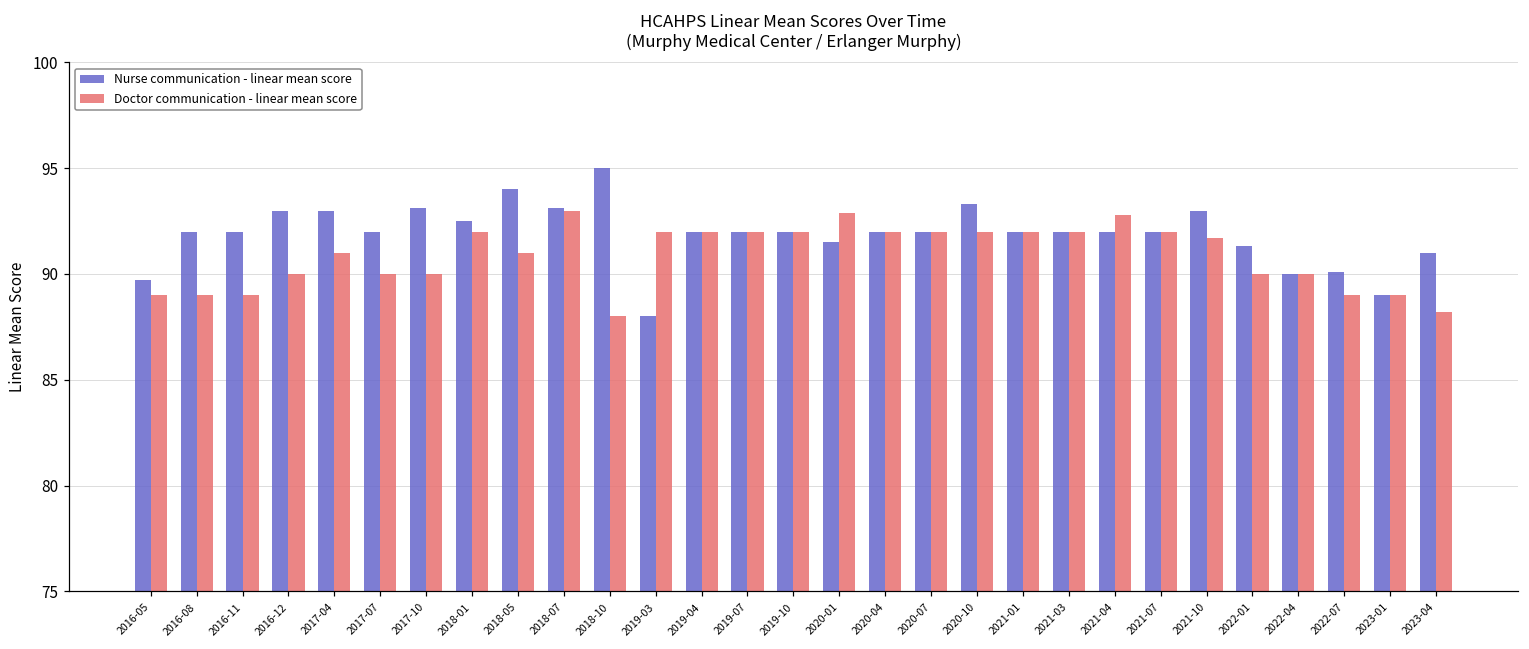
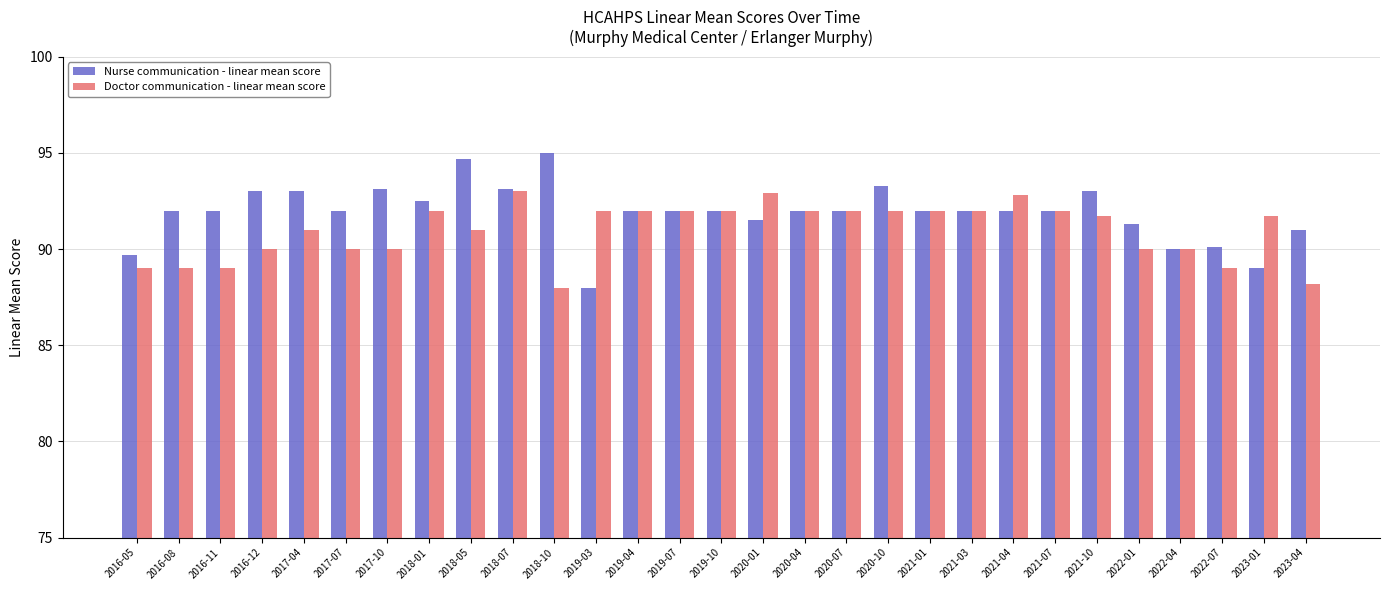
Nurse communication - linear mean score, 2018-05: 94.0 -> 94.7
Doctor communication - linear mean score, 2023-01: 89.0 -> 91.7
